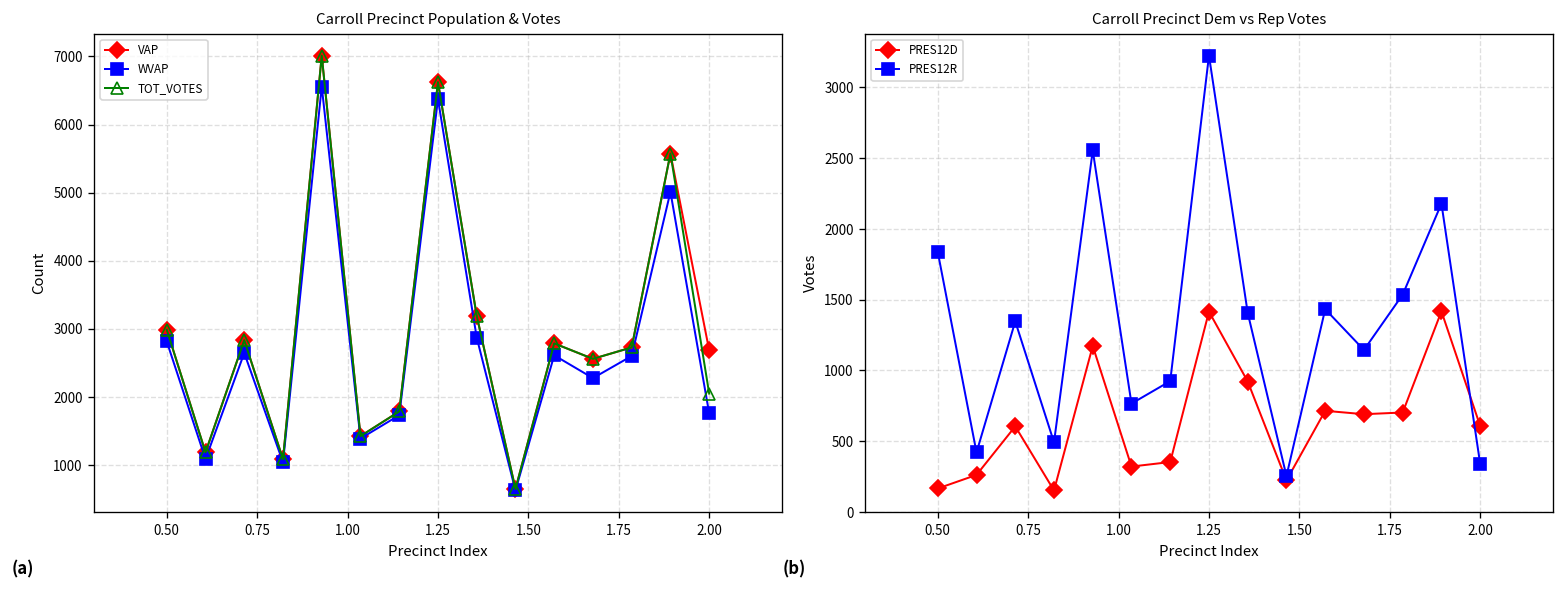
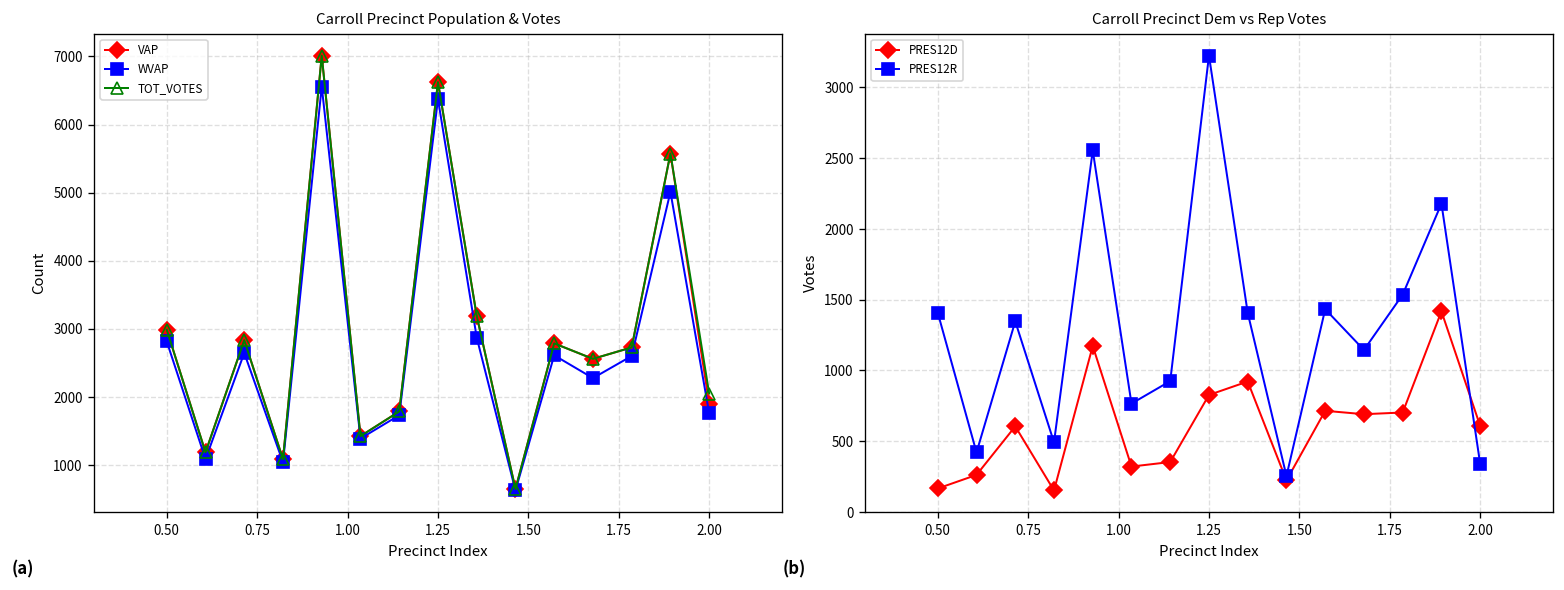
Carroll Precinct Population & Votes, VAP, 2.00: 2700 -> 1900
Carroll Precinct Dem vs Rep Votes, PRES12R, 0.50: 1840 -> 1410
Carroll Precinct Dem vs Rep Votes, PRES12D, 1.25: 1420 -> 830
